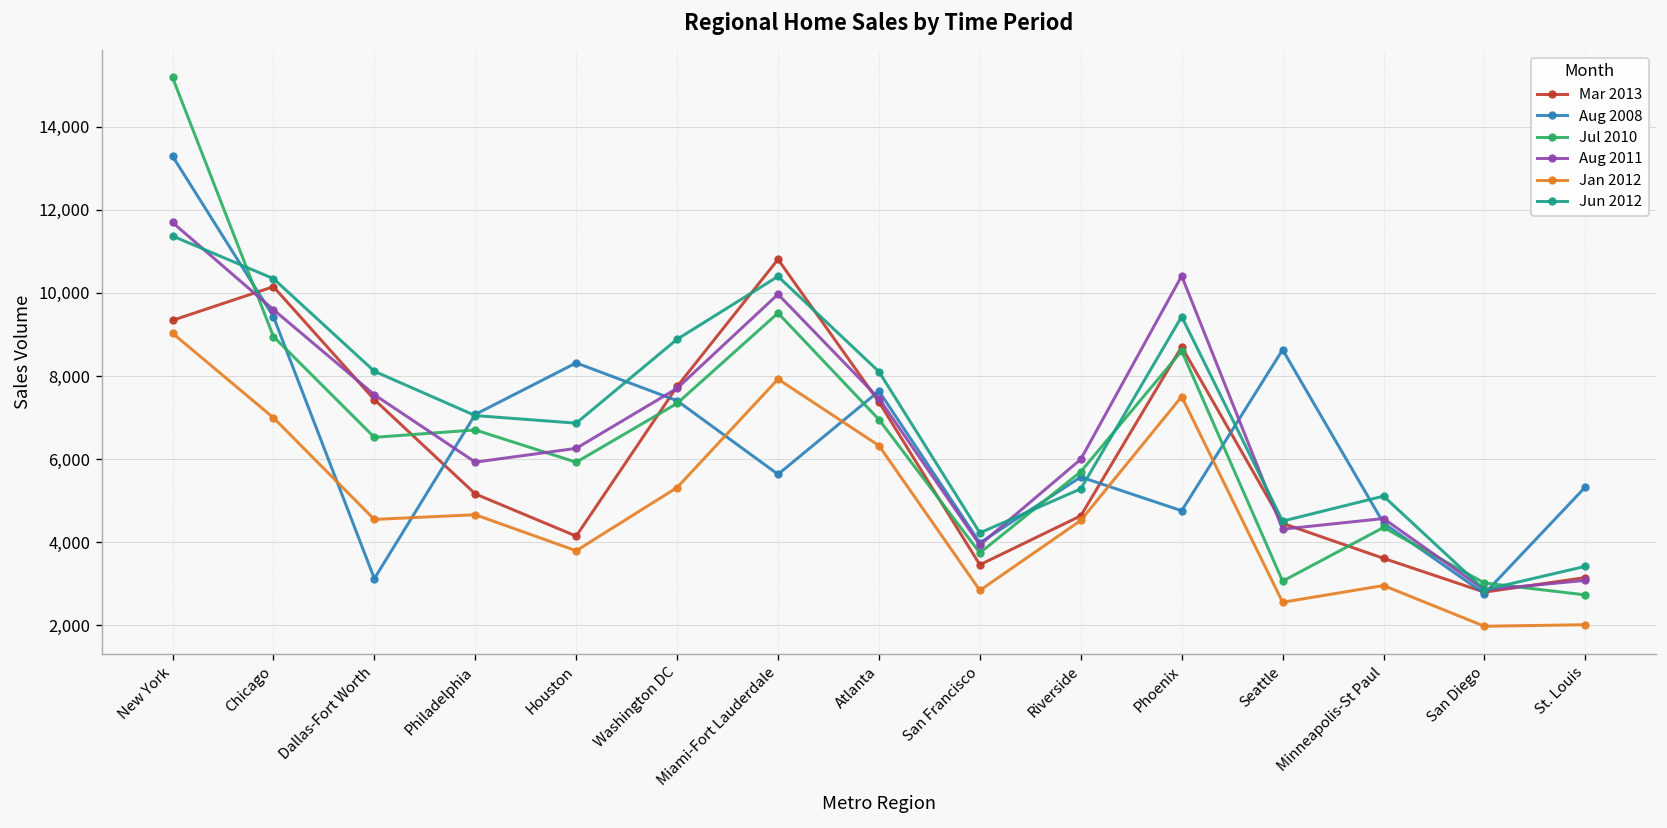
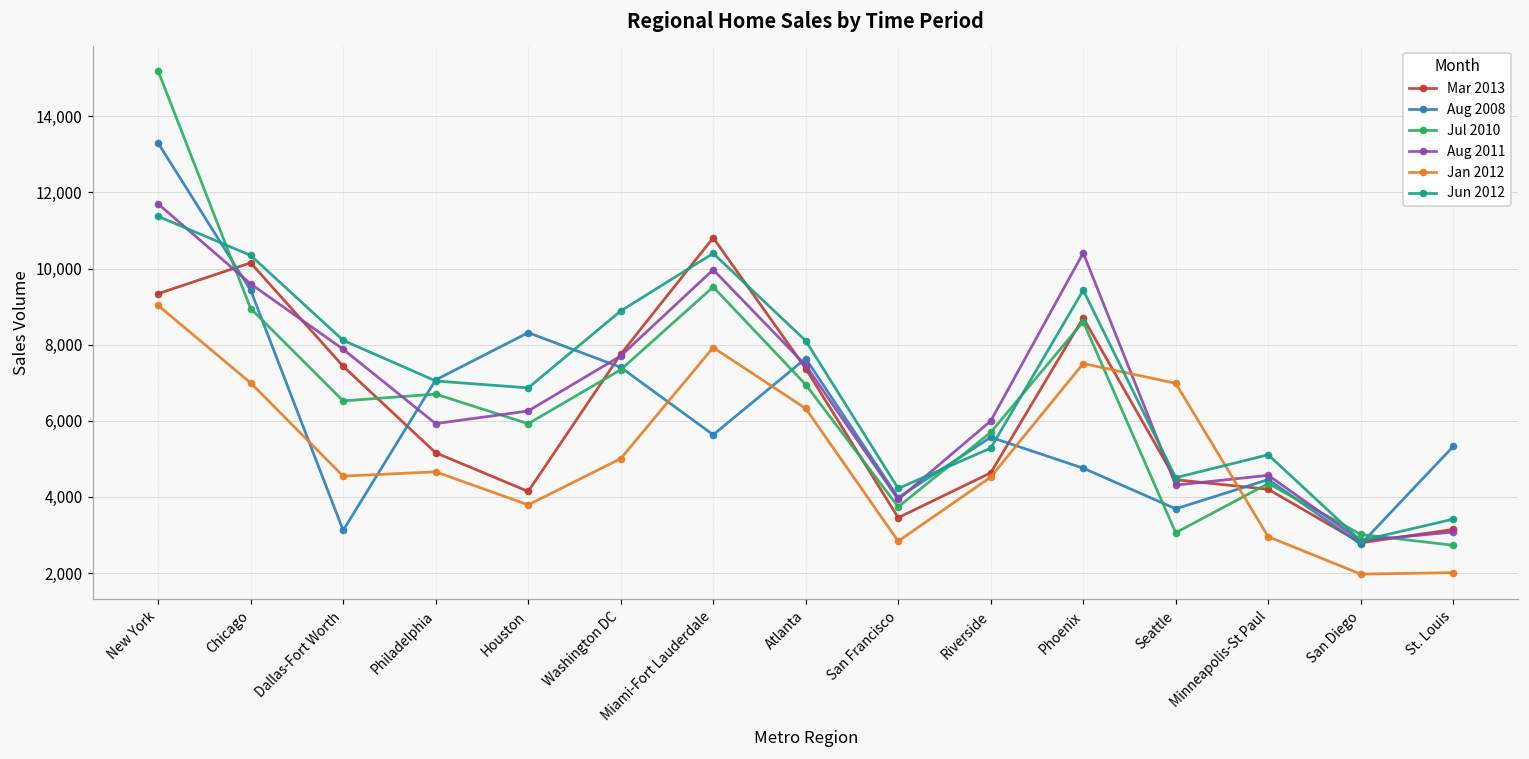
Aug 2011, Dallas-Fort Worth: 7,500 -> 7,900
Jan 2012, Washington DC: 5,300 -> 5,000
Aug 2008, Seattle: 8,600 -> 3,700
Jan 2012, Seattle: 2,600 -> 7,000
Mar 2013, Minneapolis-St Paul: 3,600 -> 4,200
